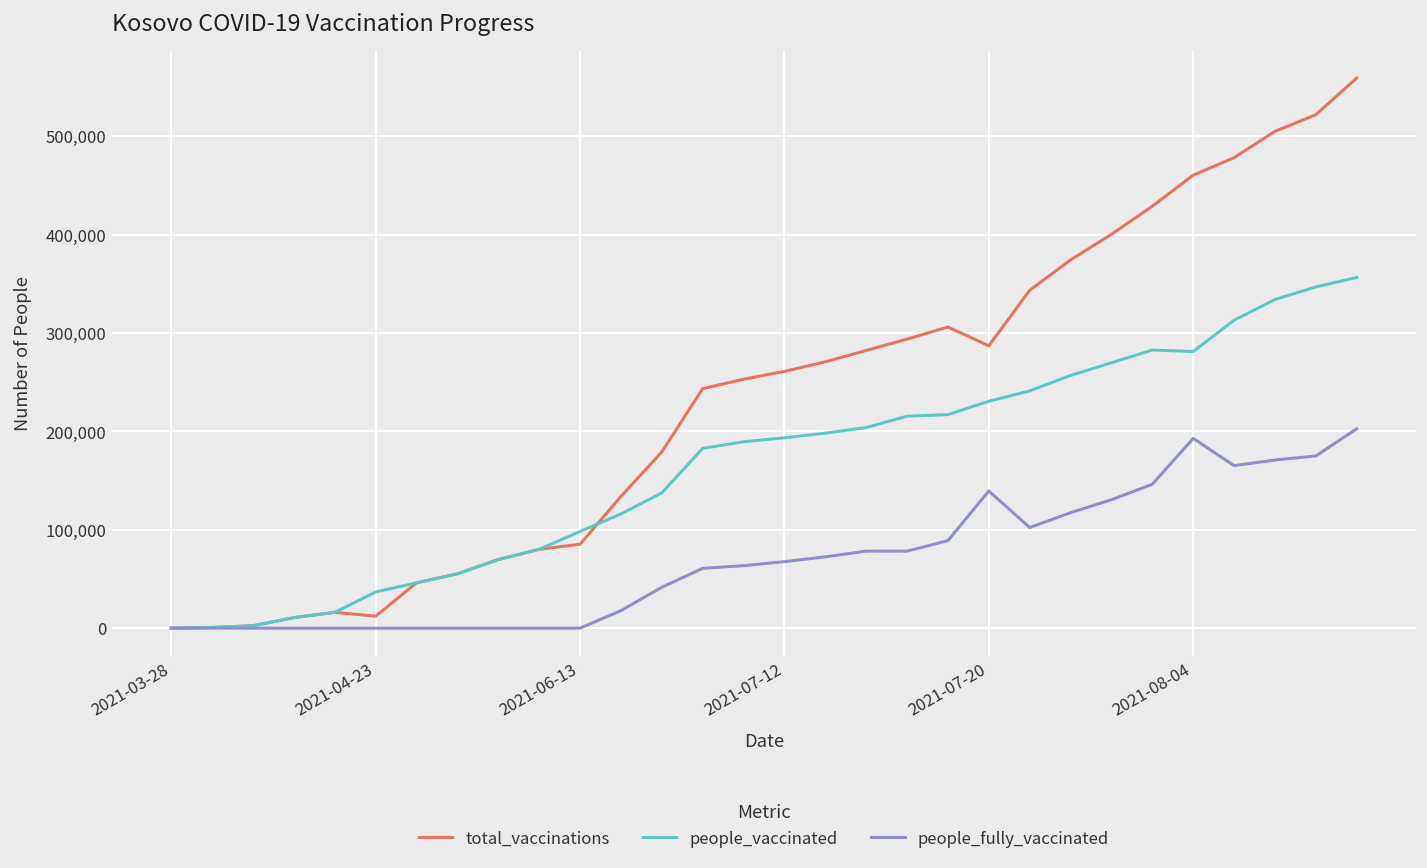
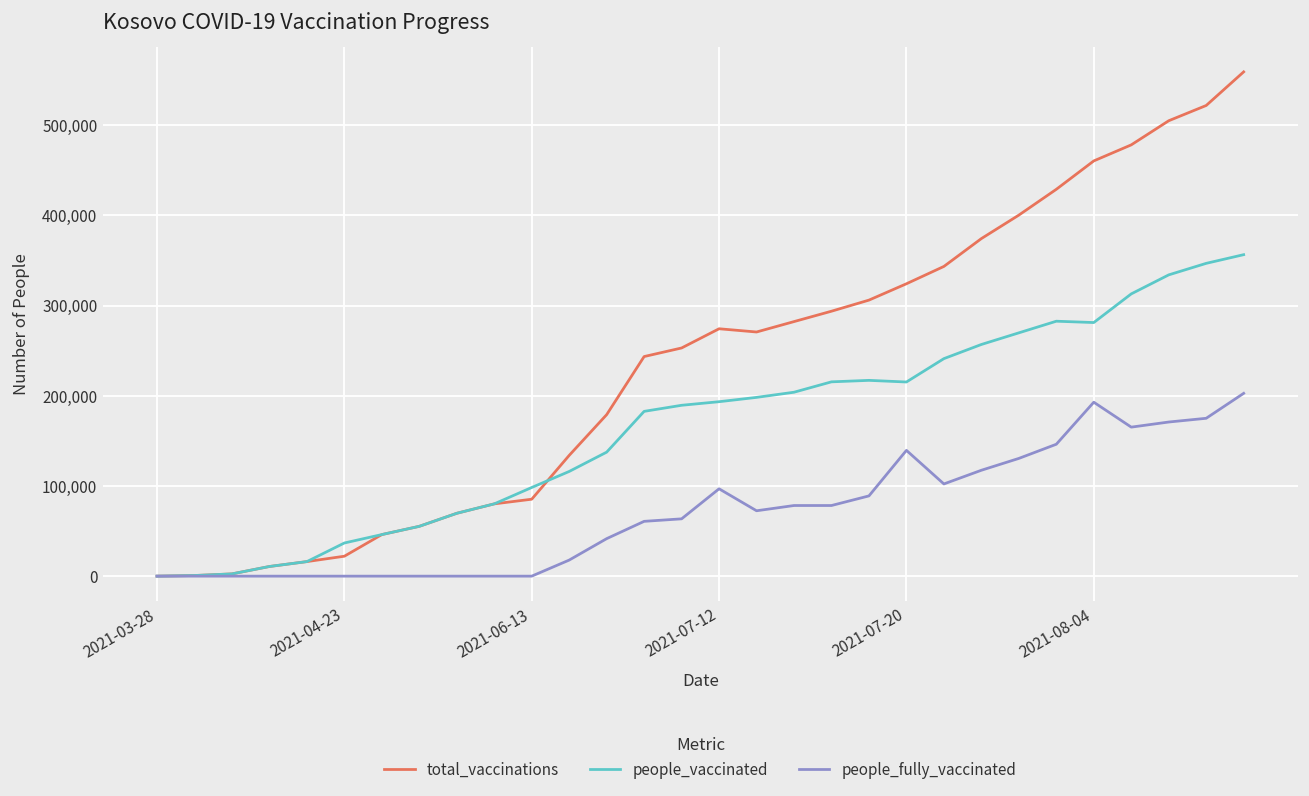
total_vaccinations, 2021-04-23: 10,000 -> 20,000
total_vaccinations, 2021-07-12: 260,000 -> 270,000
people_fully_vaccinated, 2021-07-12: 70,000 -> 100,000
total_vaccinations, 2021-07-20: 290,000 -> 320,000
people_vaccinated, 2021-07-20: 230,000 -> 220,000
